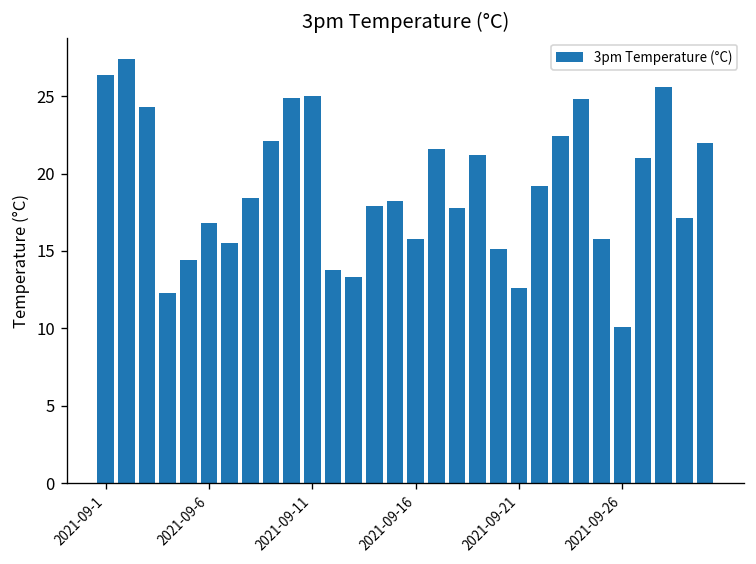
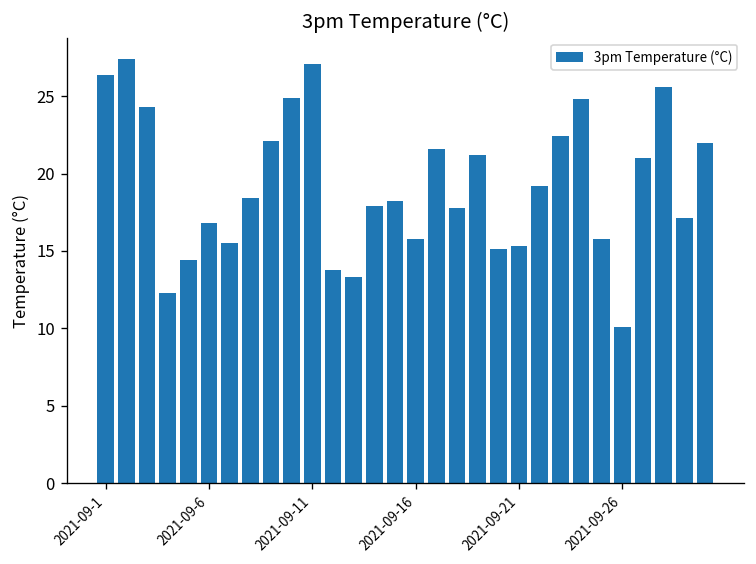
2021-09-11: 25.0 -> 27.1
2021-09-21: 12.6 -> 15.3
